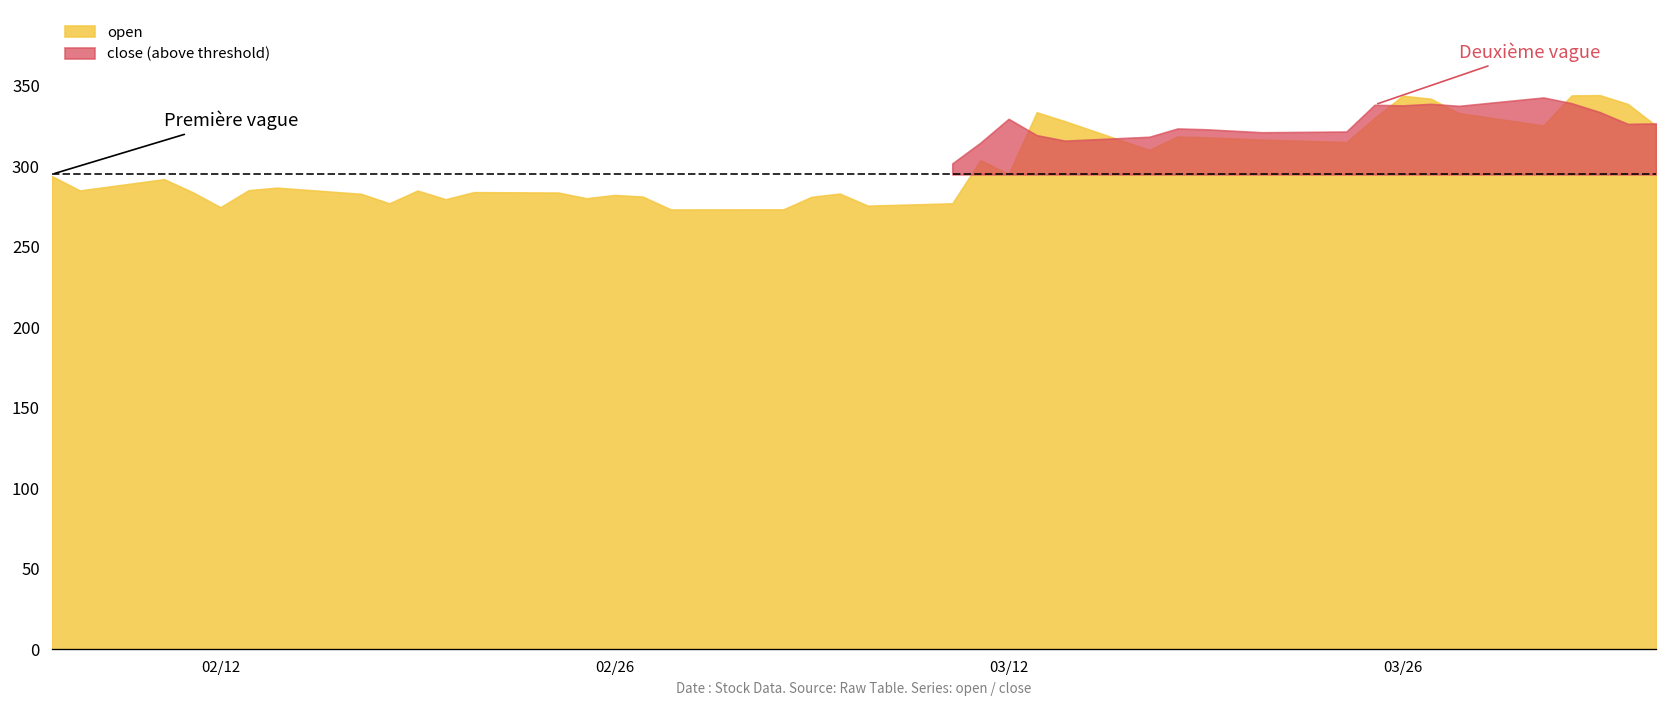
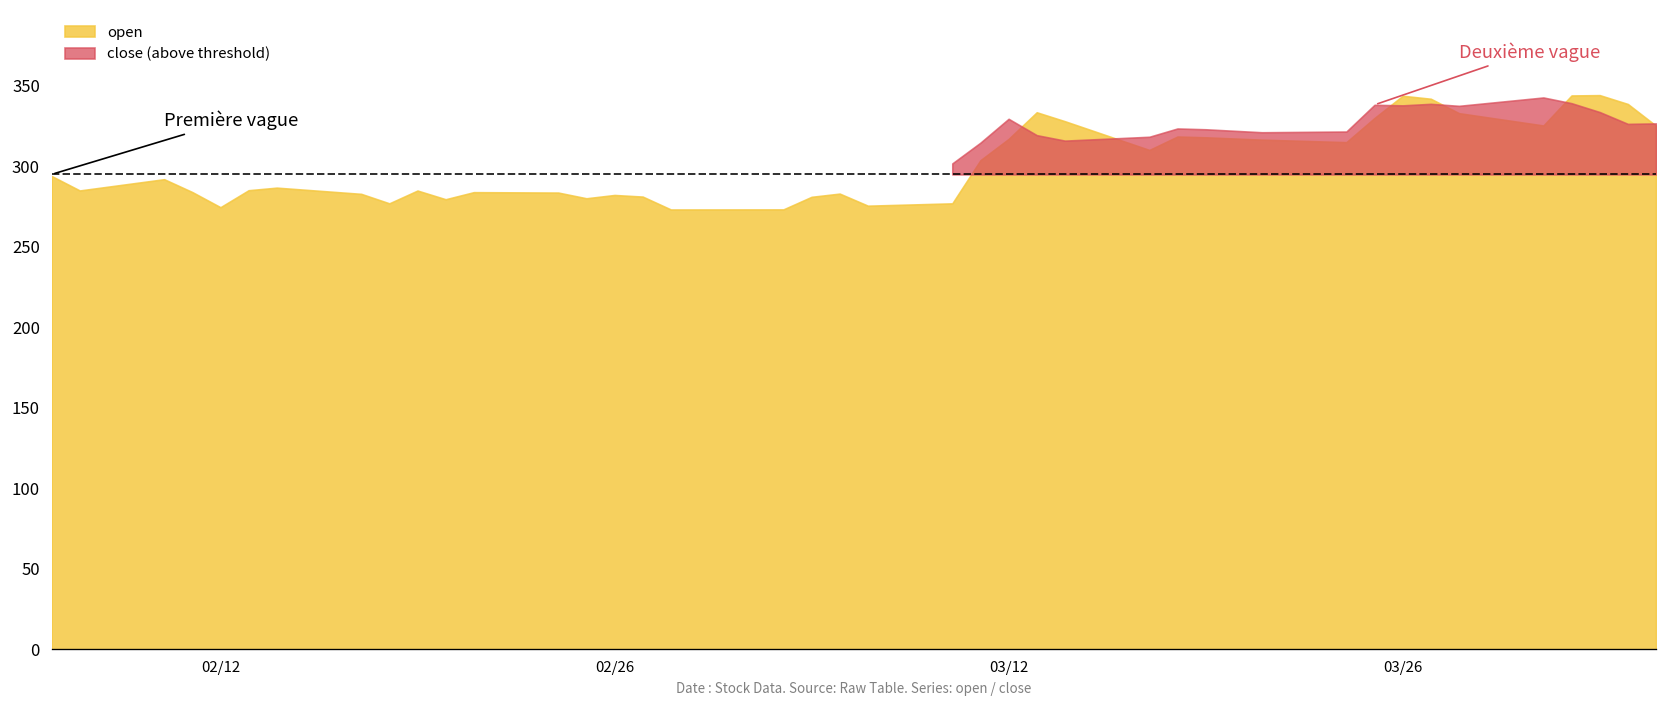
open, 03/12: 295 -> 317
